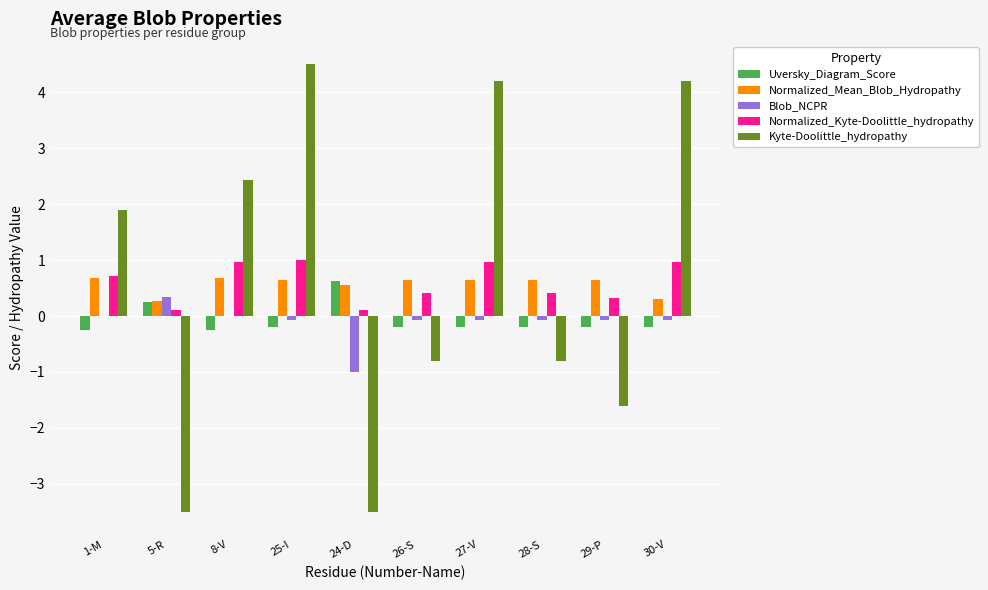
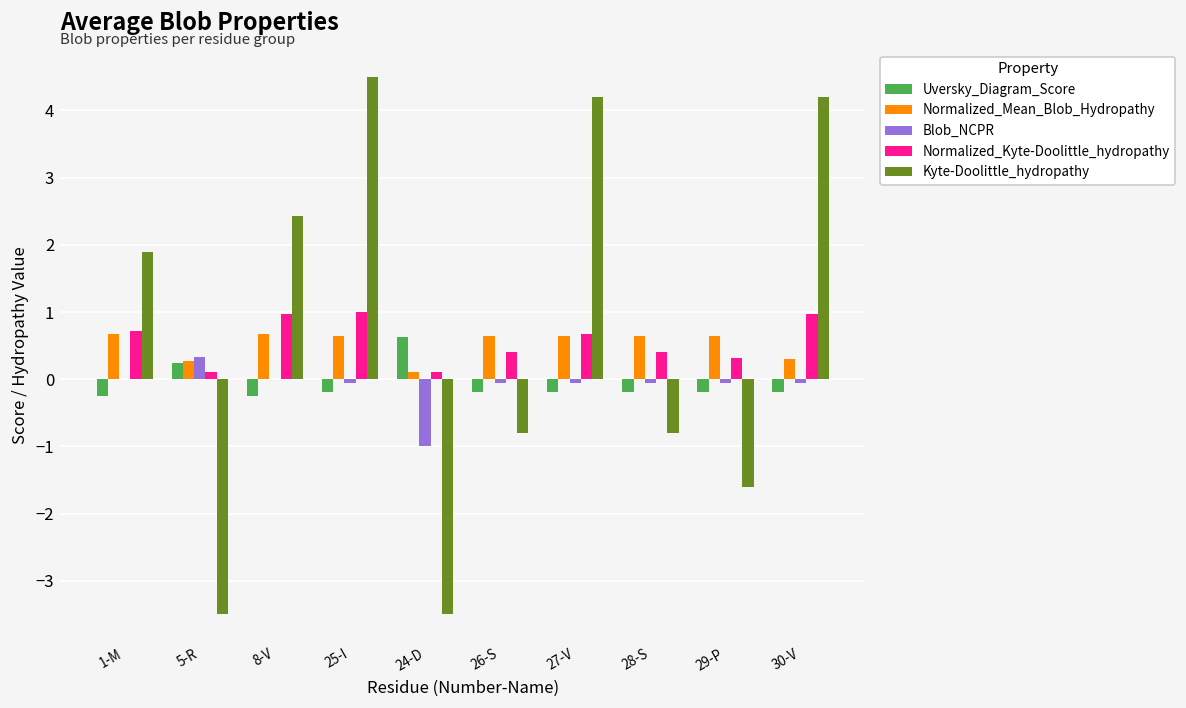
Normalized_Mean_Blob_Hydropathy, 24-D: 0.6 -> 0.1
Normalized_Kyte-Doolittle_hydropathy, 27-V: 1.0 -> 0.7
